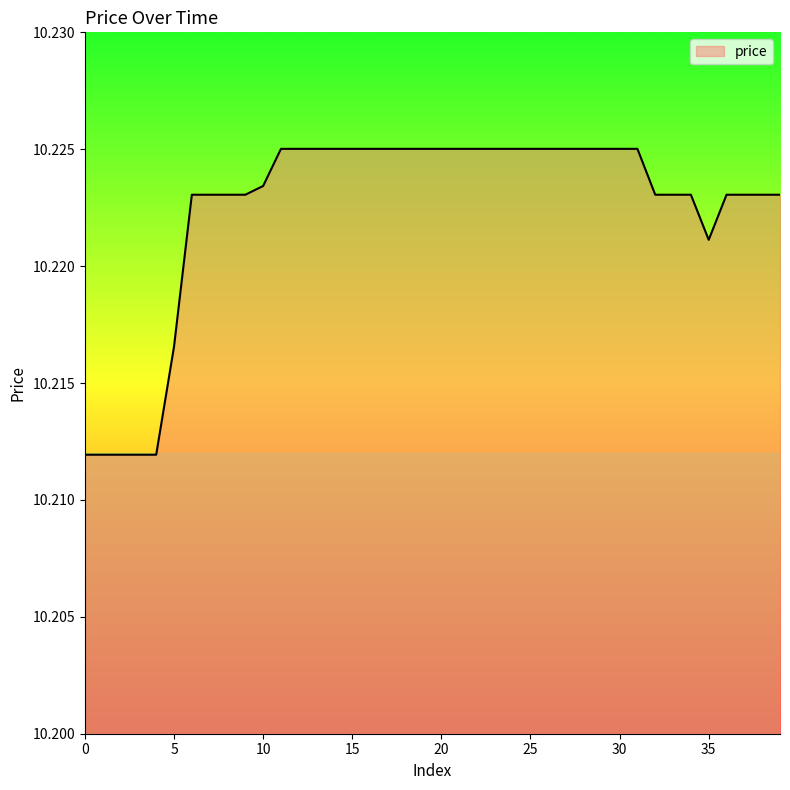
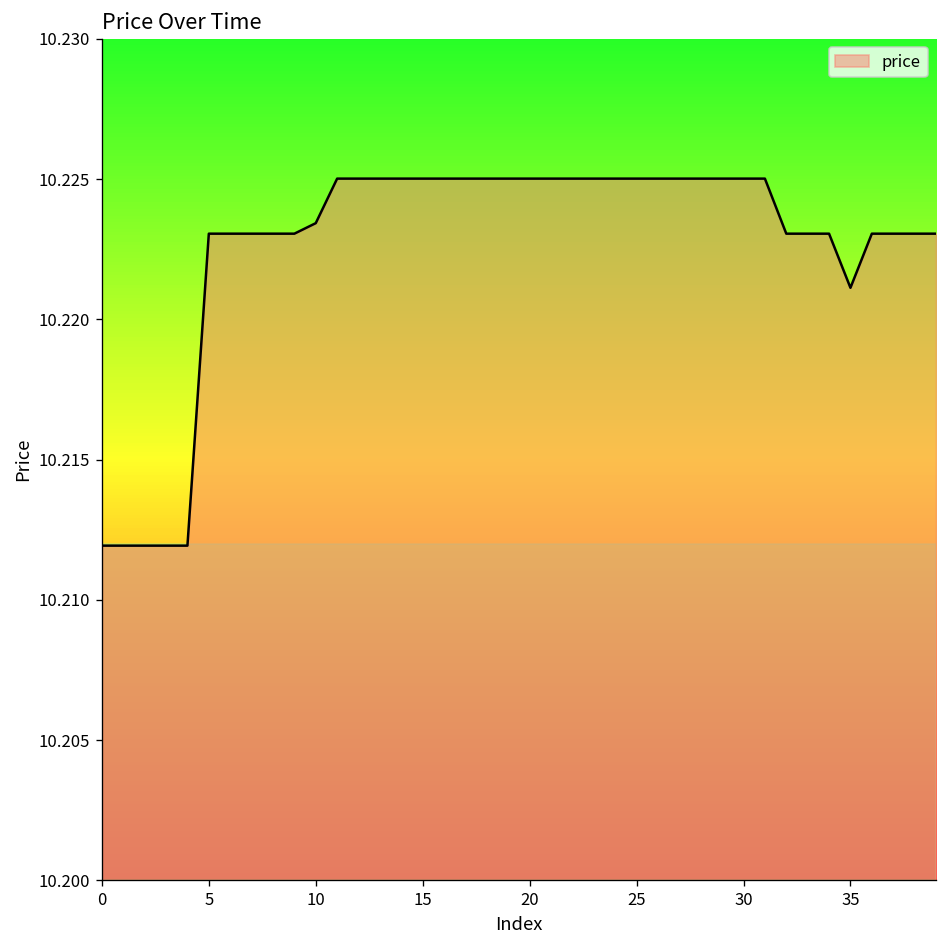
5: 10.2166 -> 10.2231
